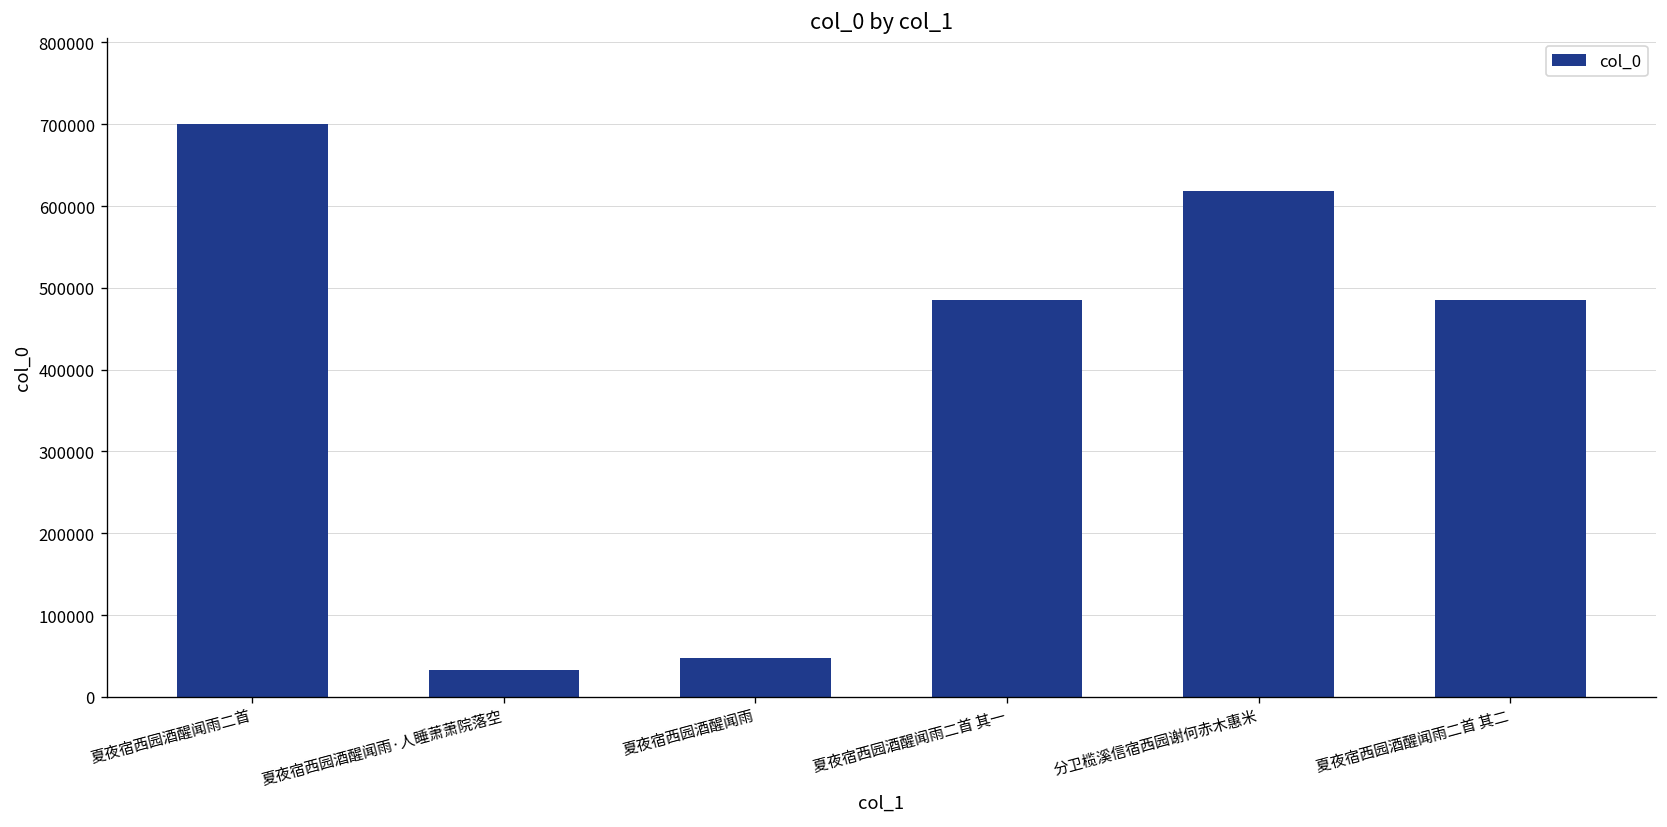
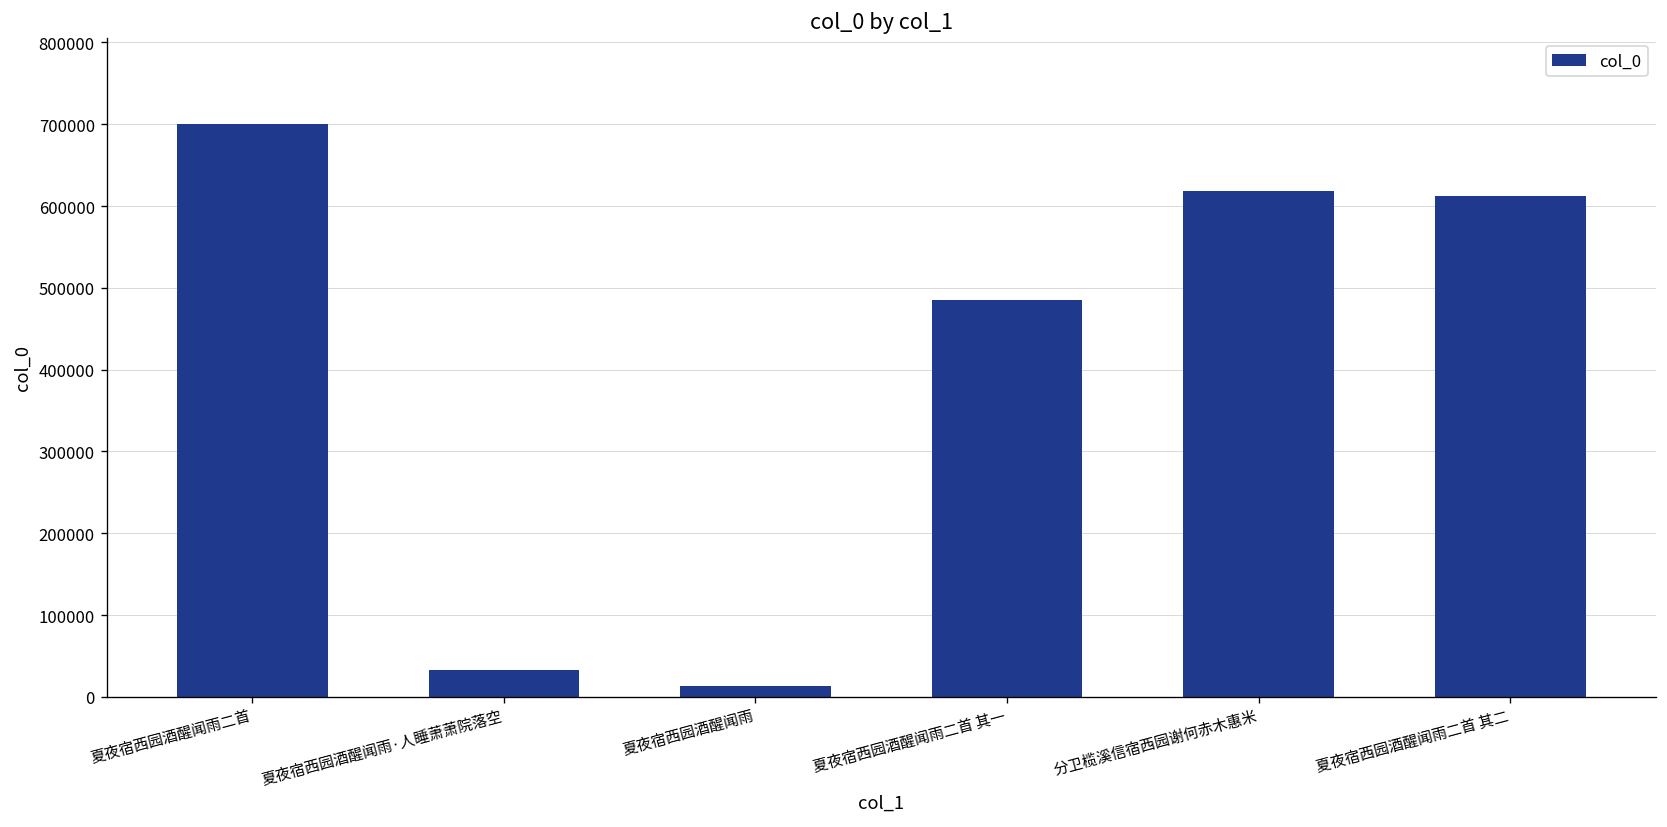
夏夜宿西园酒醒闻雨: 50000 -> 10000
夏夜宿西园酒醒闻雨二首 其二: 490000 -> 610000
